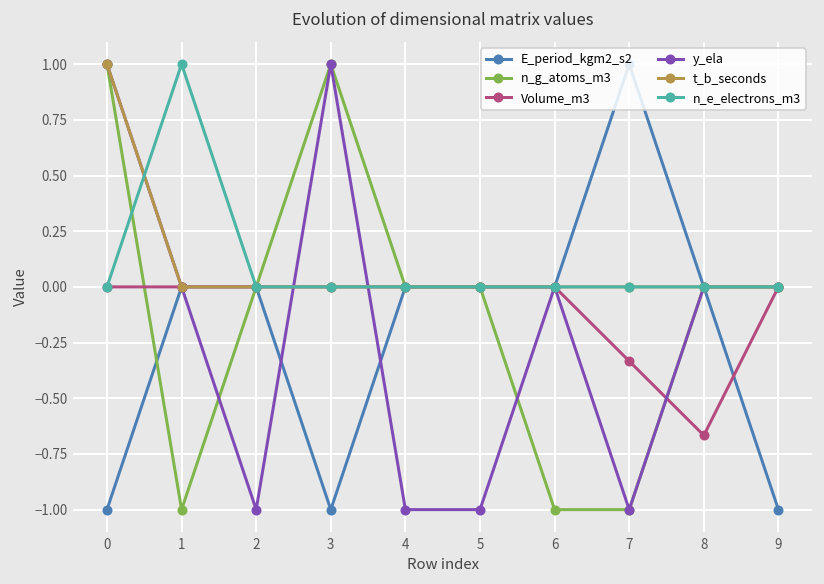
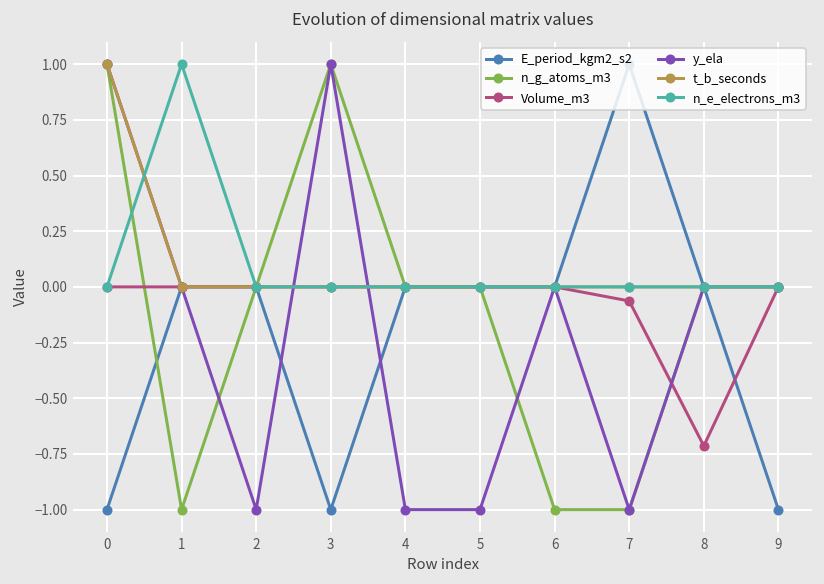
Volume_m3, 7: -0.33 -> -0.06
Volume_m3, 8: -0.67 -> -0.71
